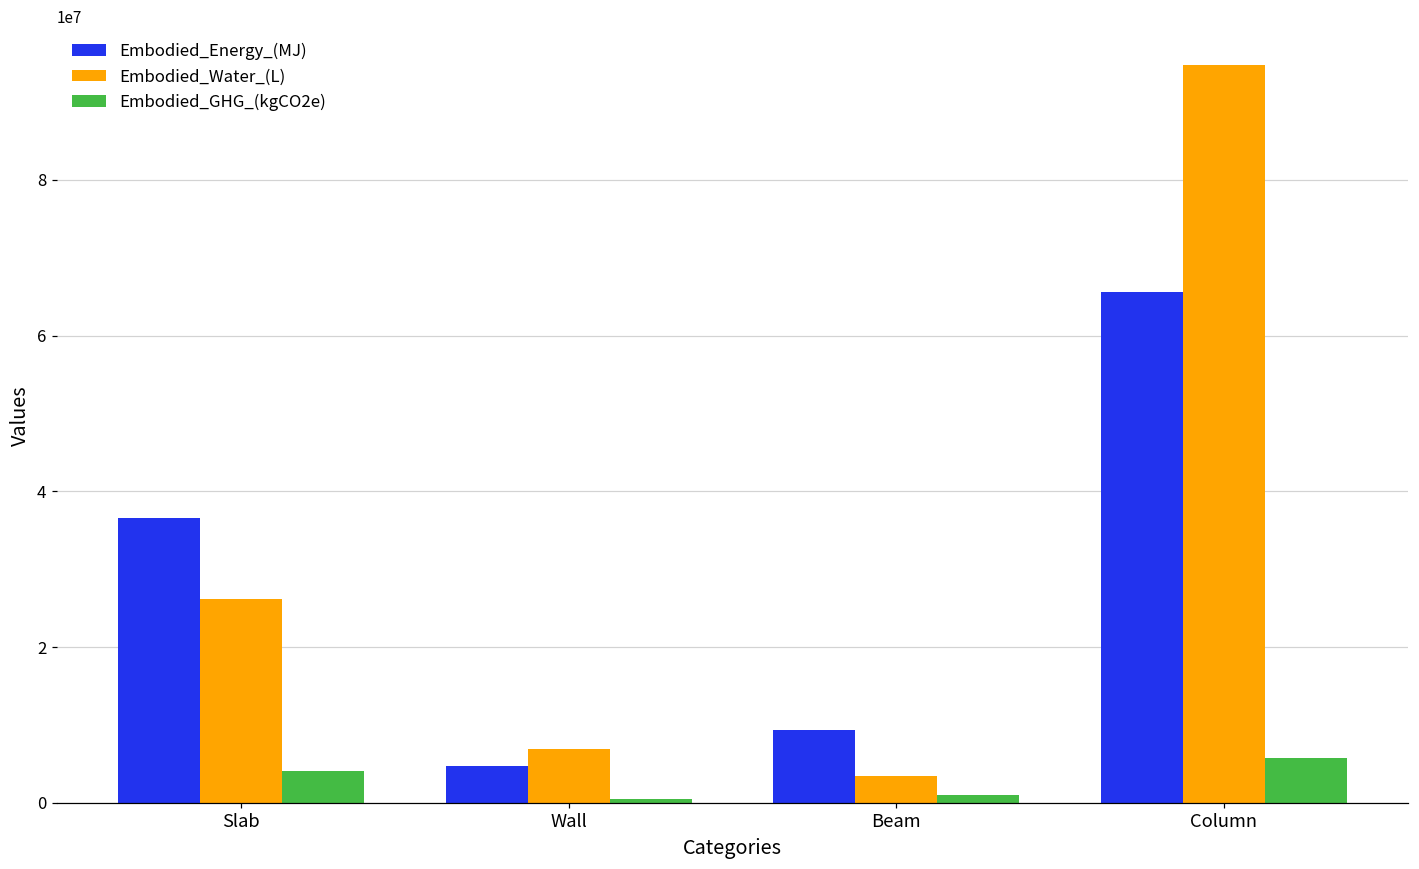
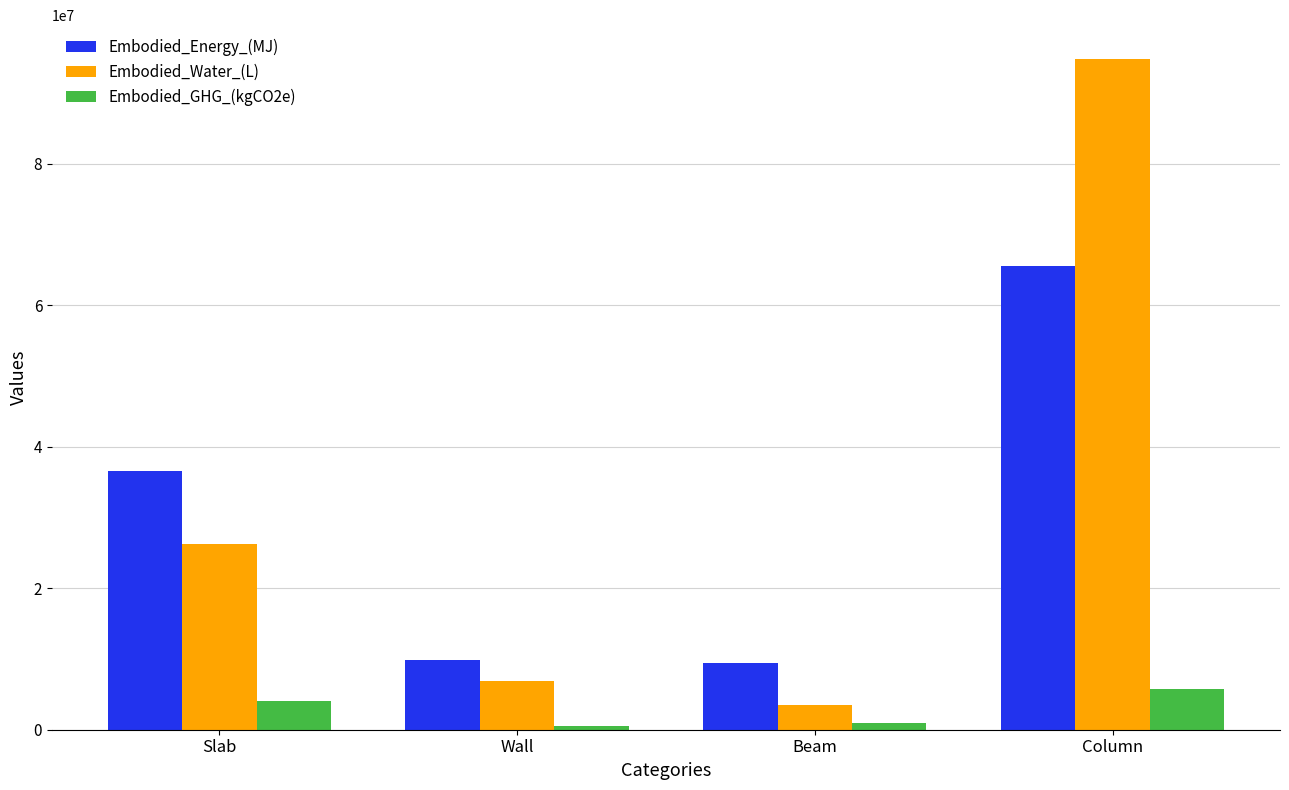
Embodied_Energy_(MJ), Wall: 5000000 -> 10000000
